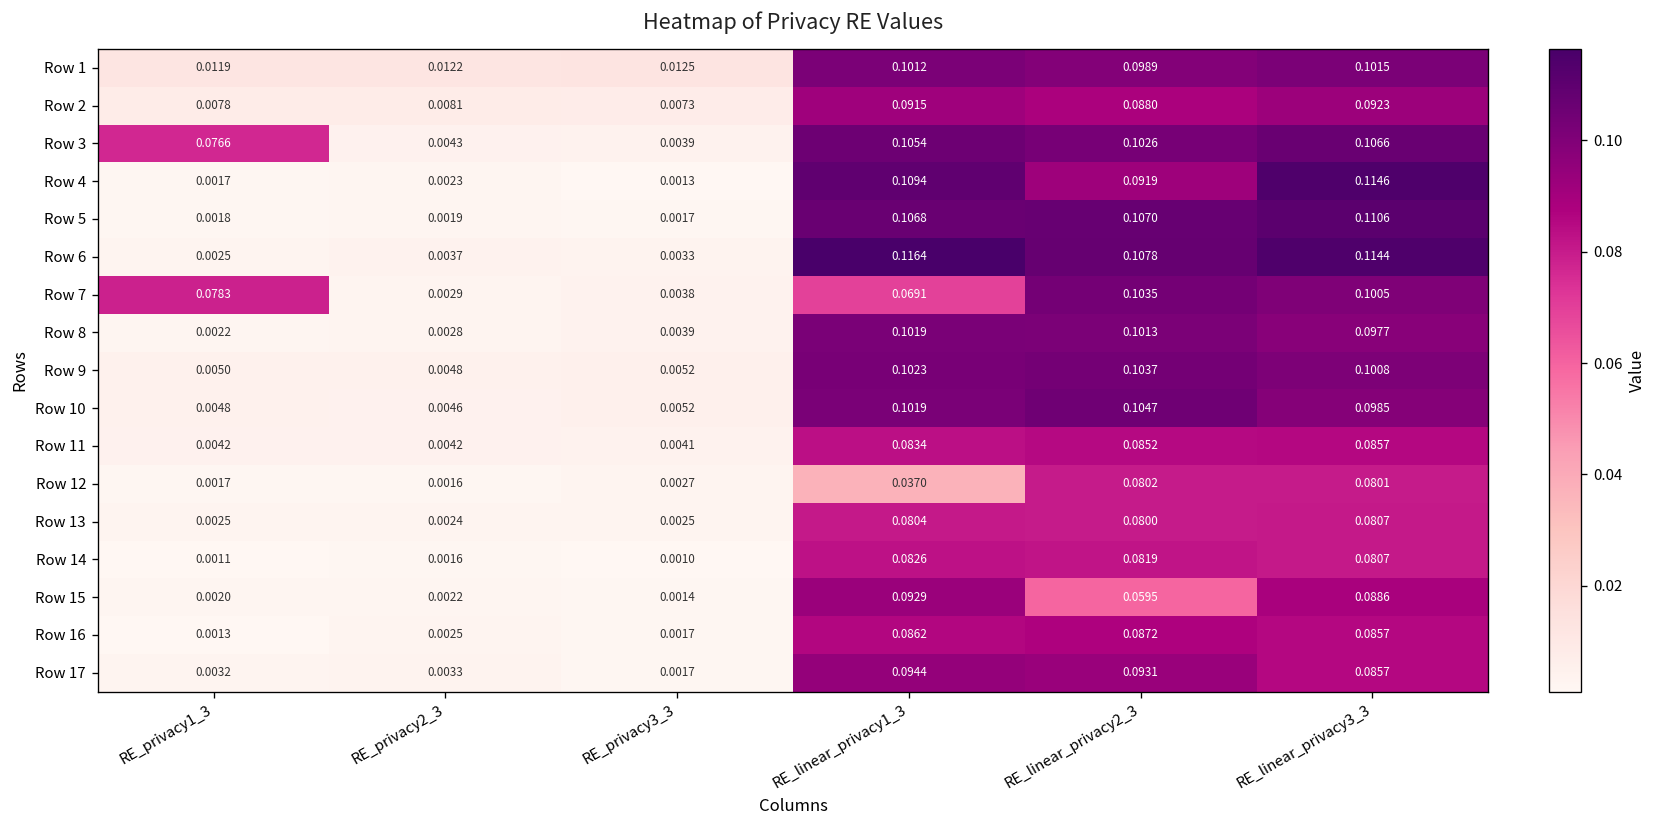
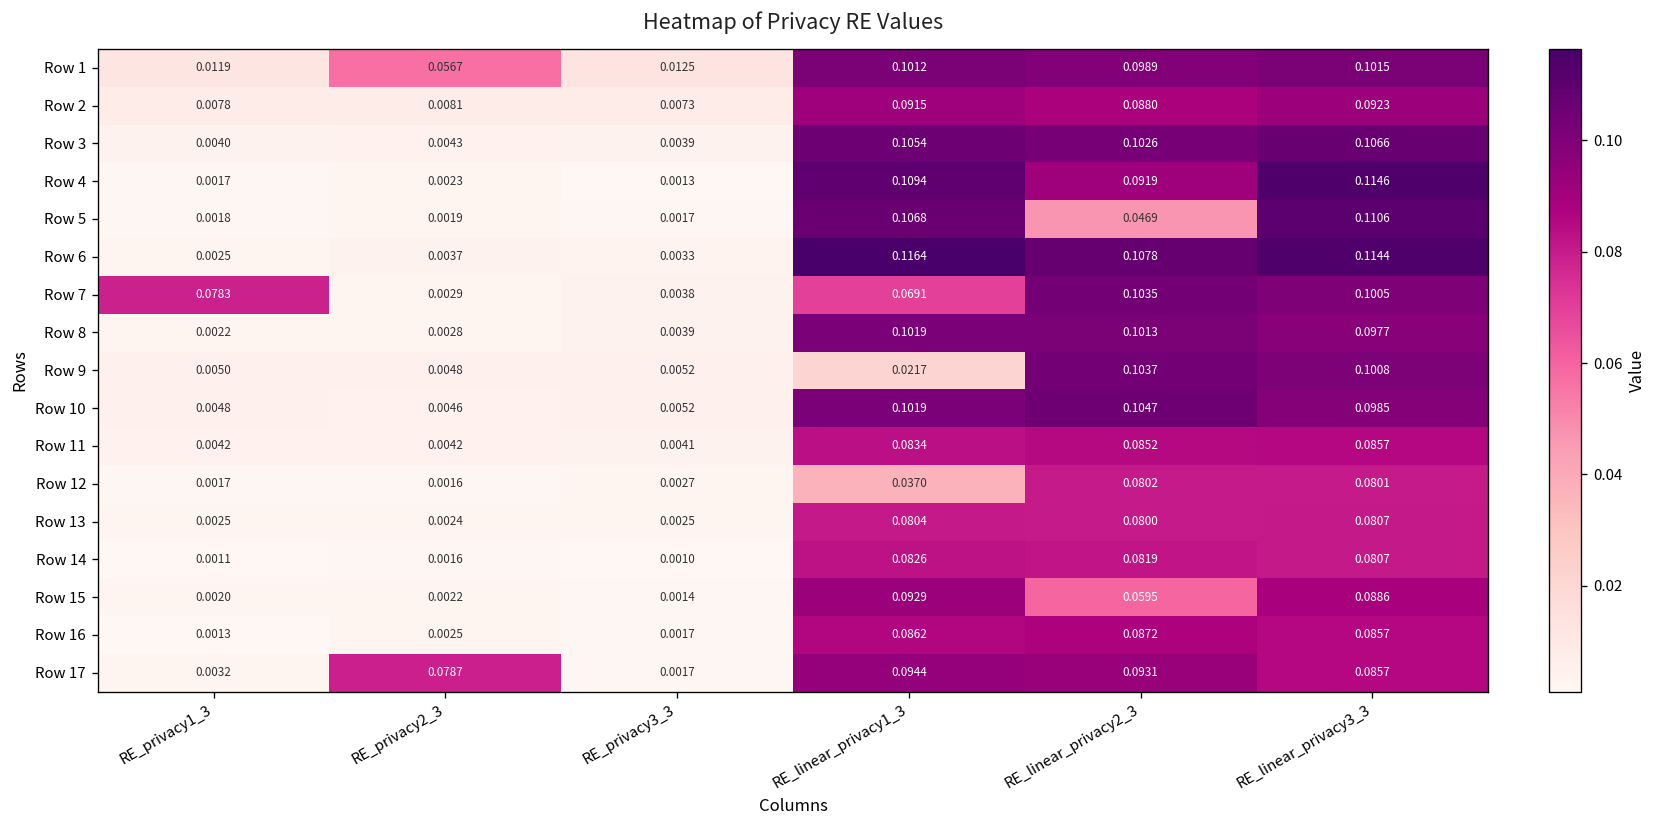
Row 1, RE_privacy2_3: 0.0122 -> 0.0567
Row 3, RE_privacy1_3: 0.0766 -> 0.0040
Row 5, RE_linear_privacy2_3: 0.1070 -> 0.0469
Row 9, RE_linear_privacy1_3: 0.1023 -> 0.0217
Row 17, RE_privacy2_3: 0.0033 -> 0.0787
